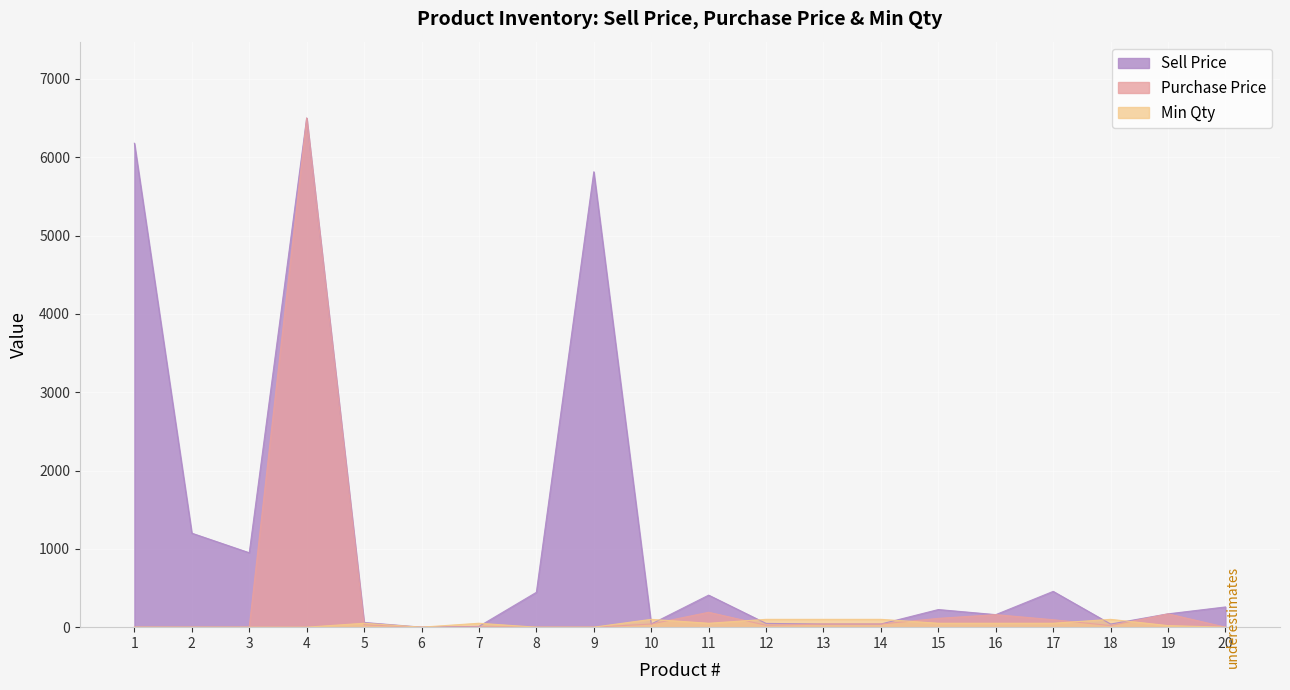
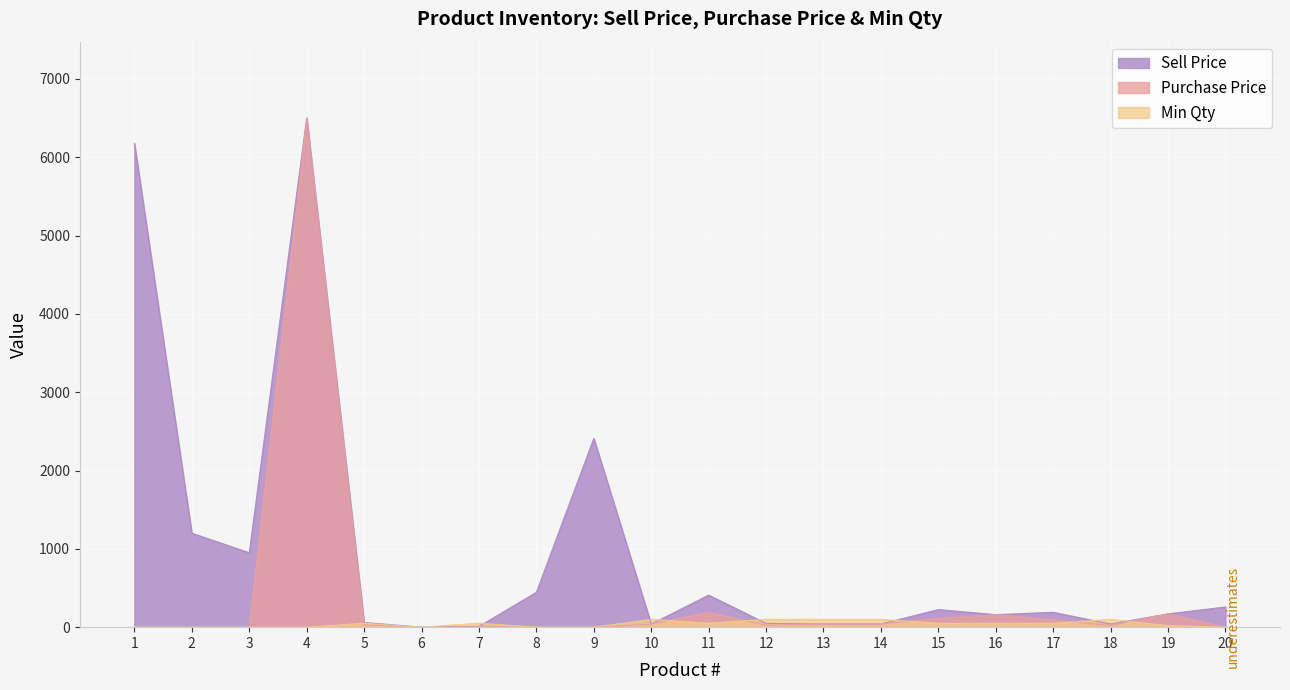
Sell Price, 9: 5800 -> 2400
Sell Price, 17: 500 -> 200
